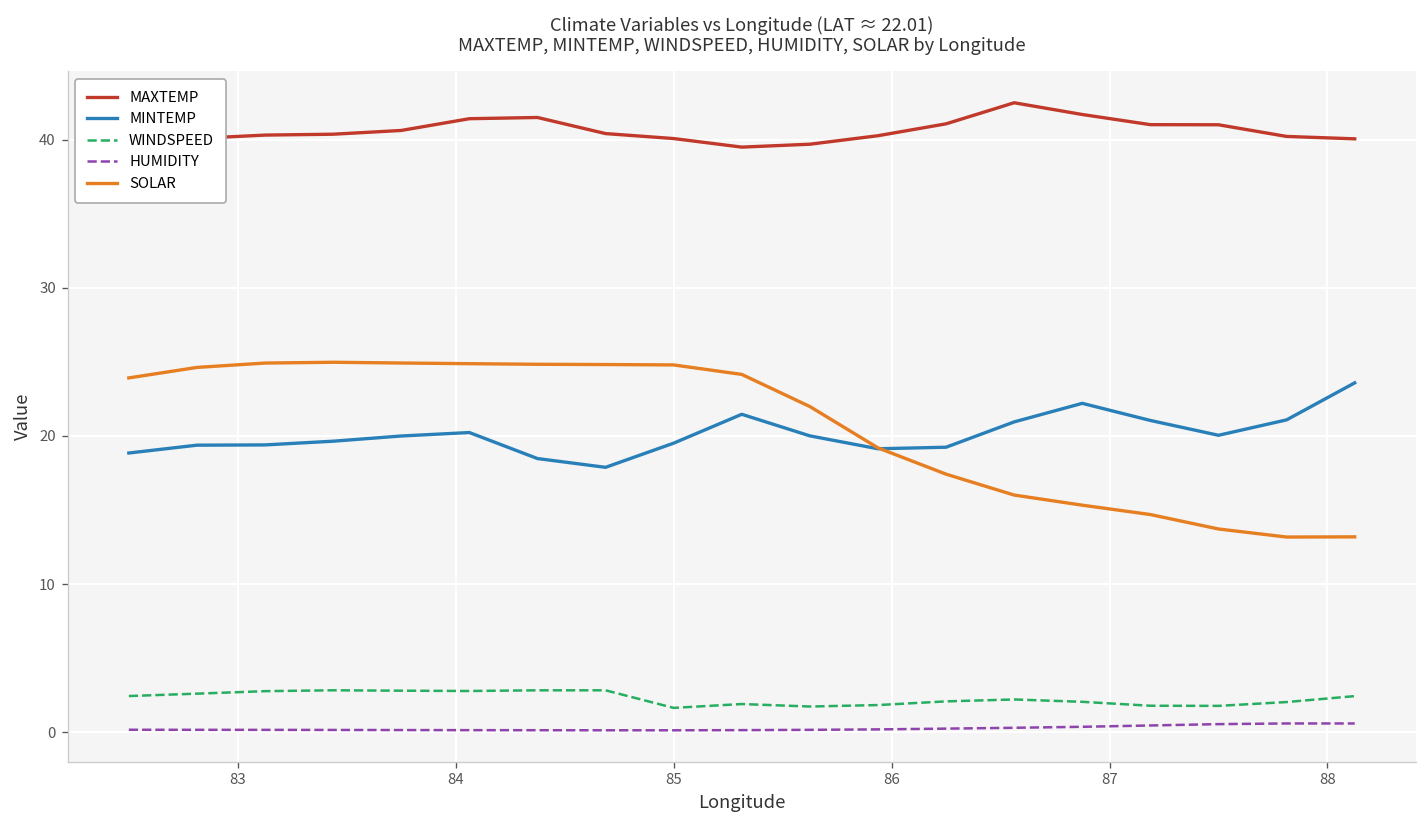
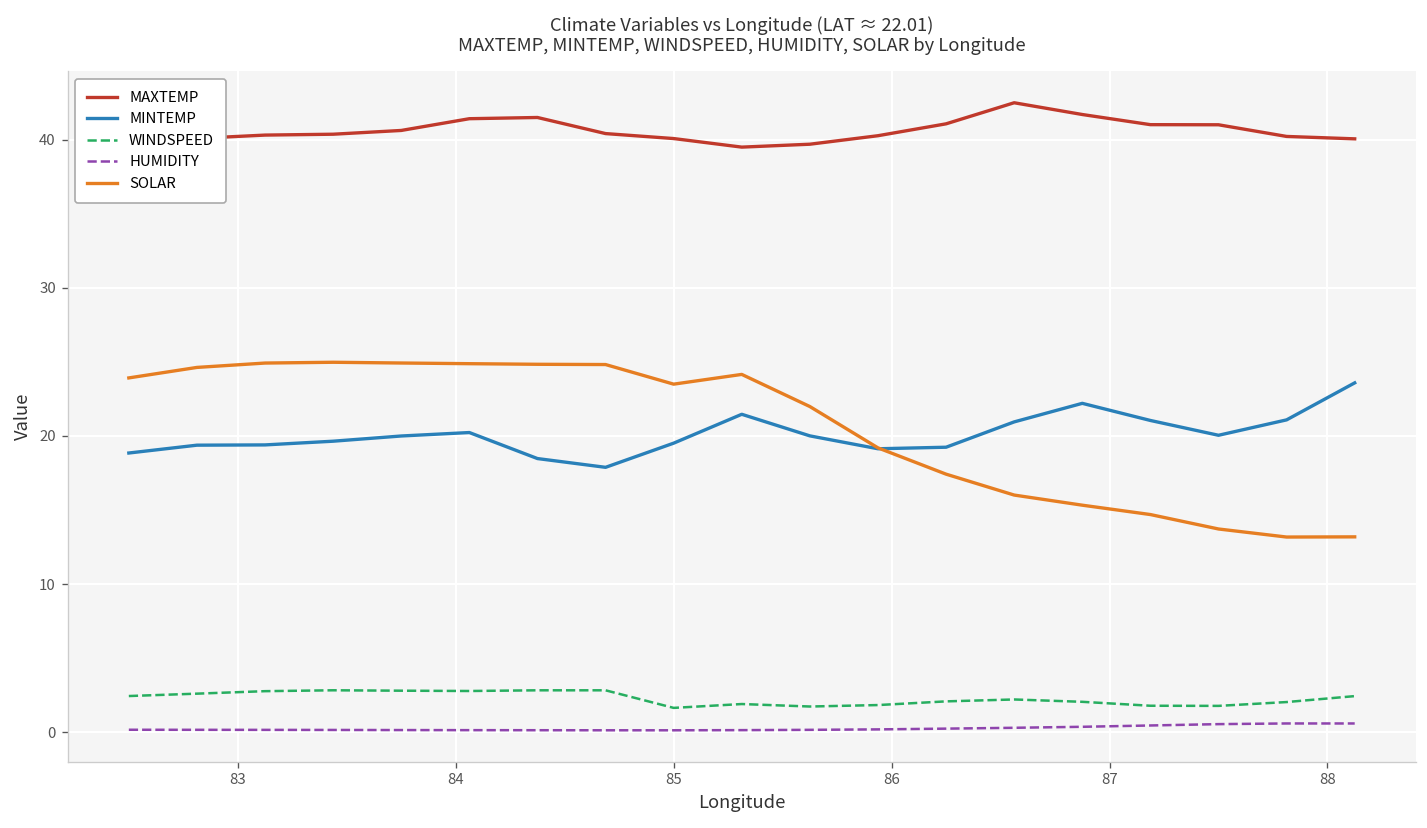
SOLAR, 85: 24.8 -> 23.5
